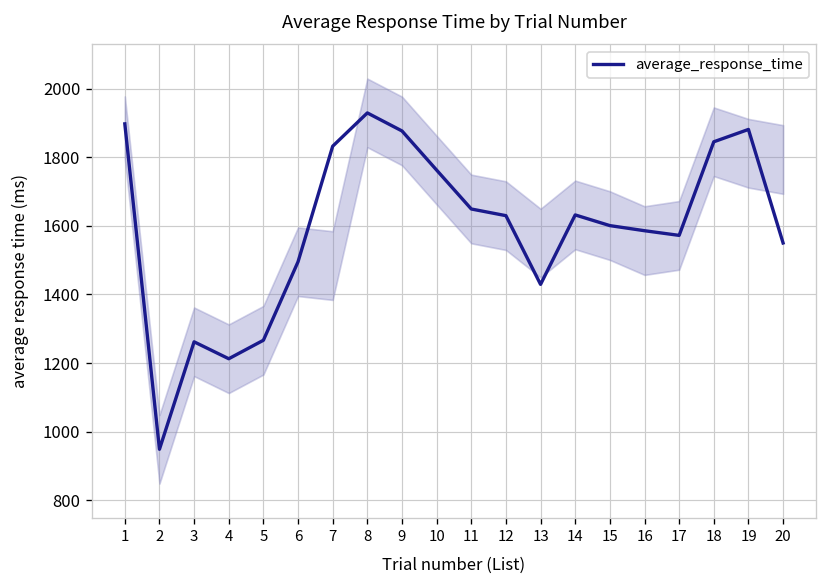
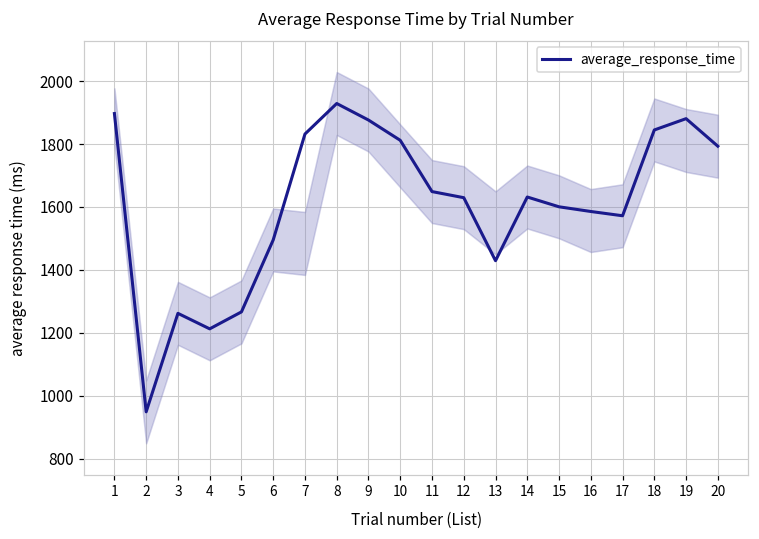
average_response_time, 10: 1760 -> 1810
average_response_time, 20: 1550 -> 1790
